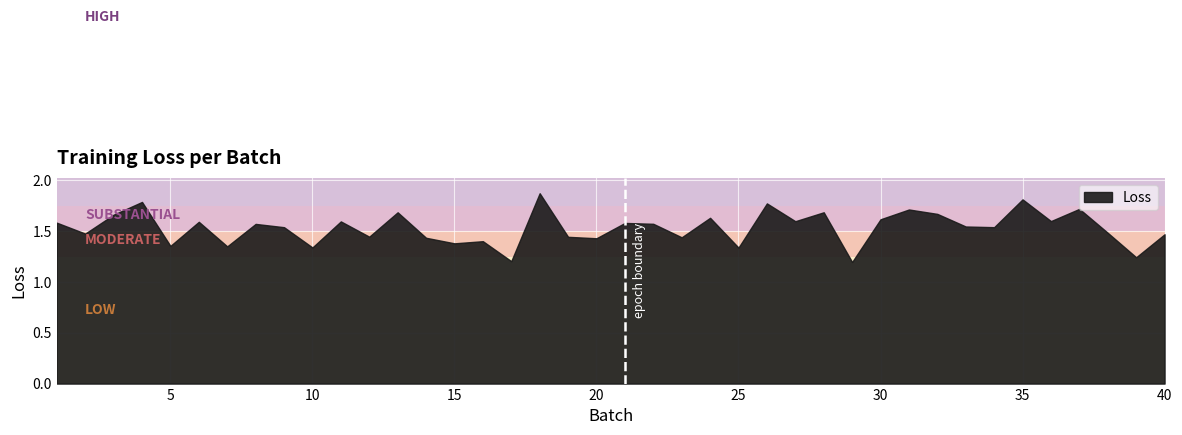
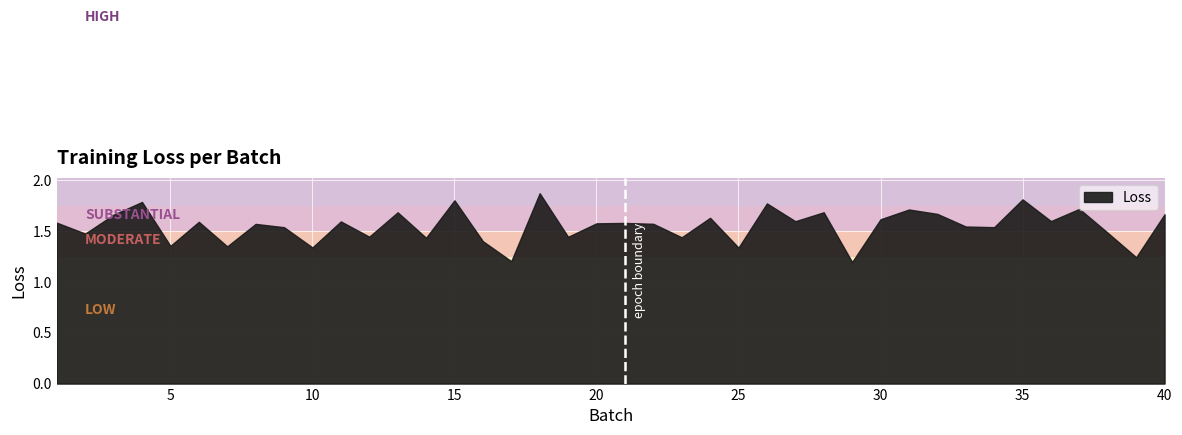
15: 1.38 -> 1.80
20: 1.43 -> 1.58
40: 1.47 -> 1.67
